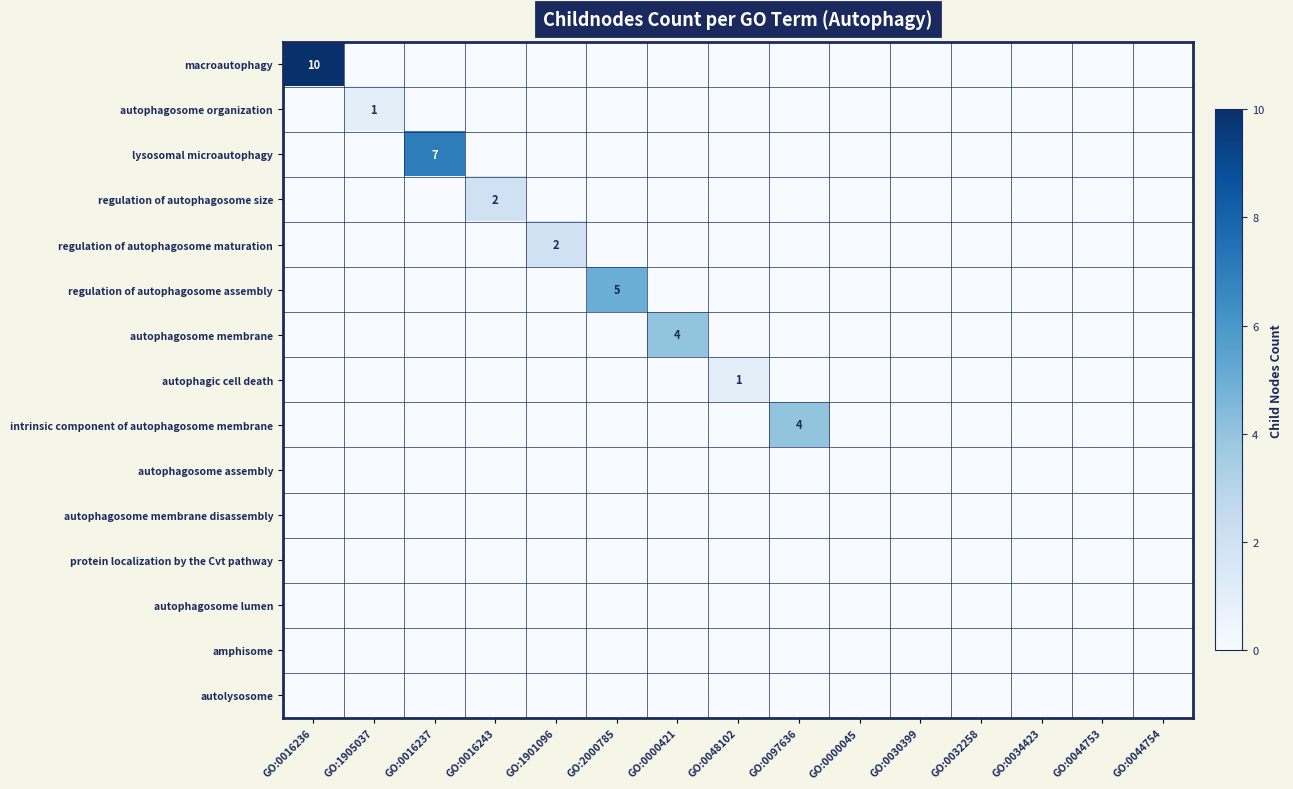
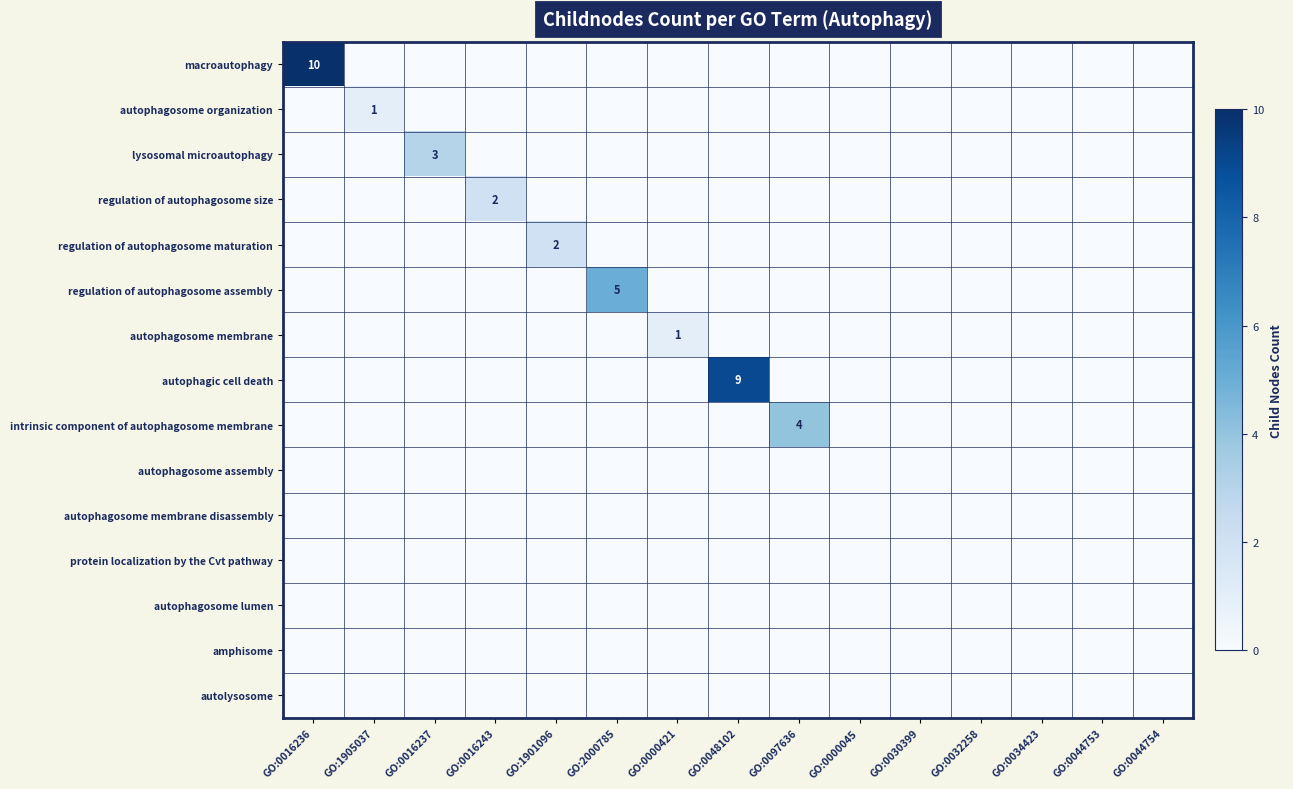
lysosomal microautophagy, GO:0016237: 7 -> 3
autophagosome membrane, GO:0000421: 4 -> 1
autophagic cell death, GO:0048102: 1 -> 9
